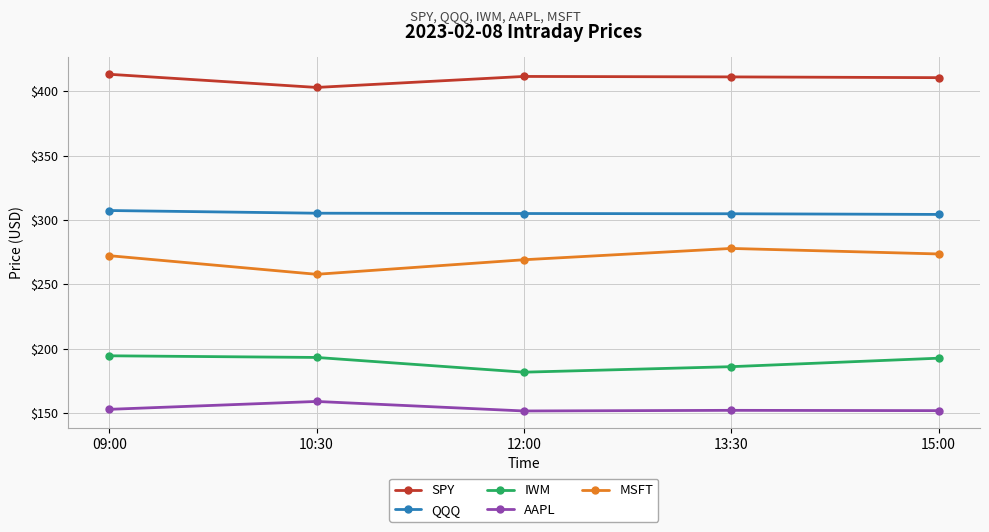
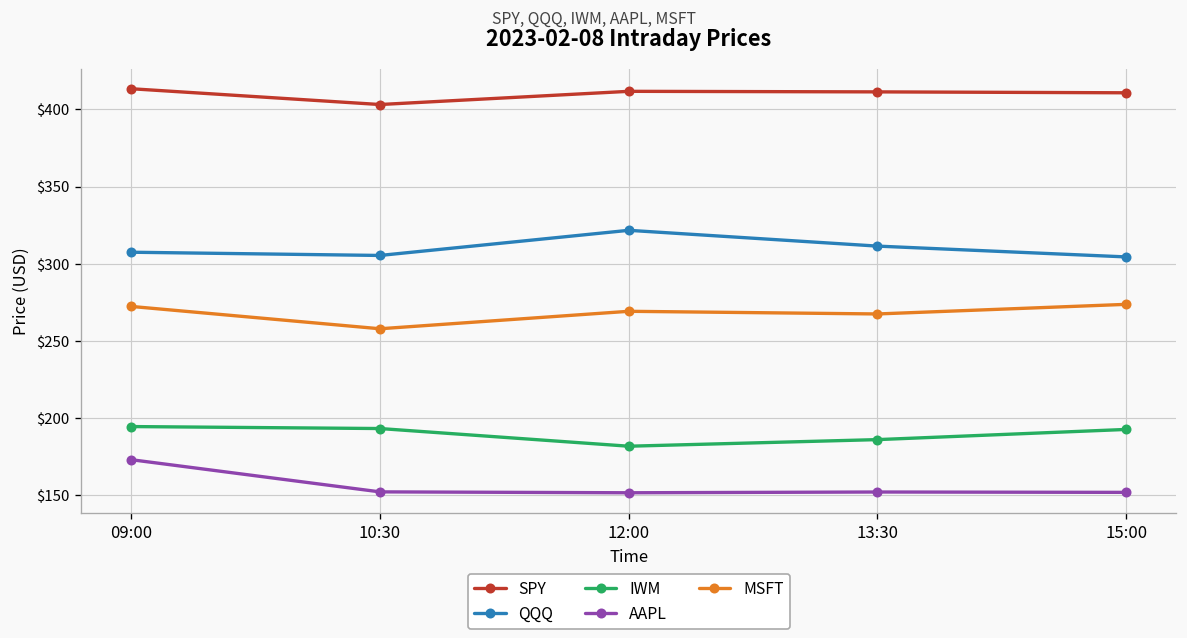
AAPL, 09:00: $153 -> $173
AAPL, 10:30: $159 -> $152
QQQ, 12:00: $305 -> $322
QQQ, 13:30: $305 -> $311
MSFT, 13:30: $278 -> $267
